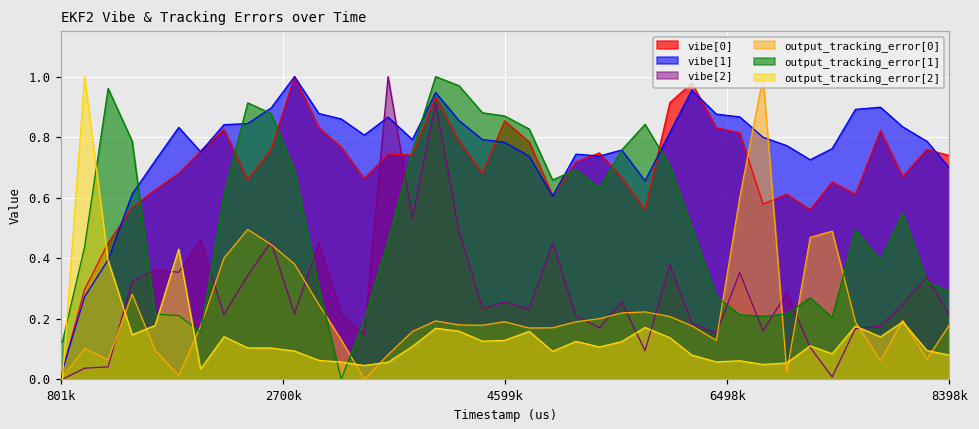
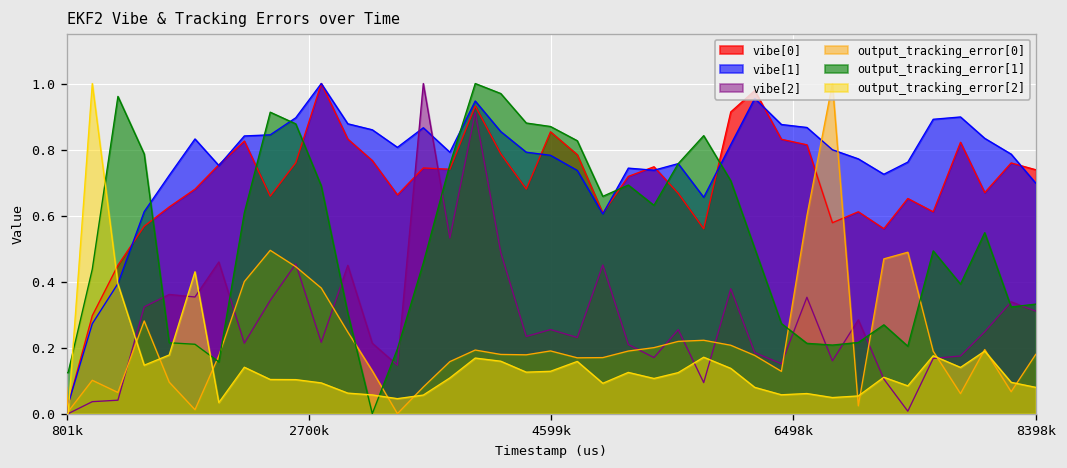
vibe[2], 8398k: 0.21 -> 0.31
output_tracking_error[1], 8398k: 0.29 -> 0.33
